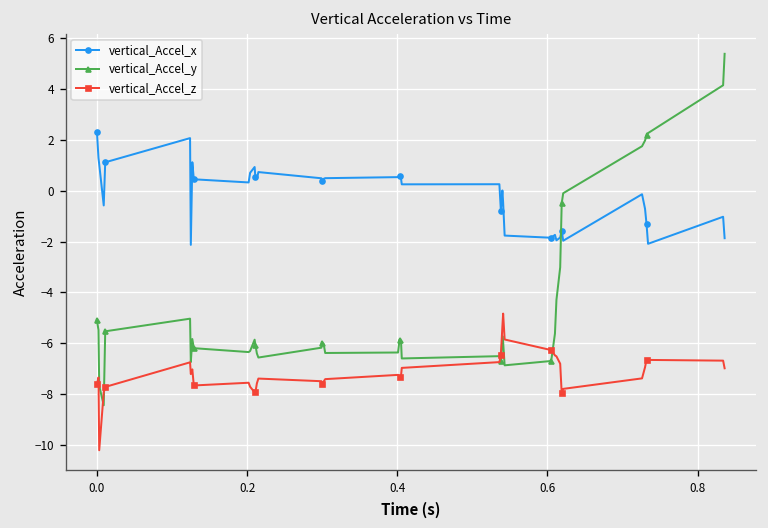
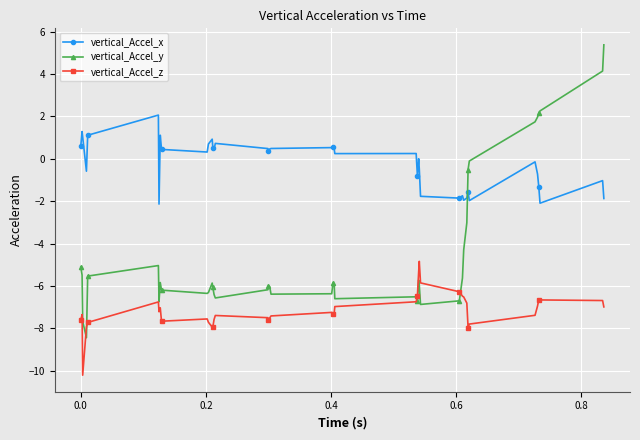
vertical_Accel_x, 0.0: 2.3 -> 0.6
